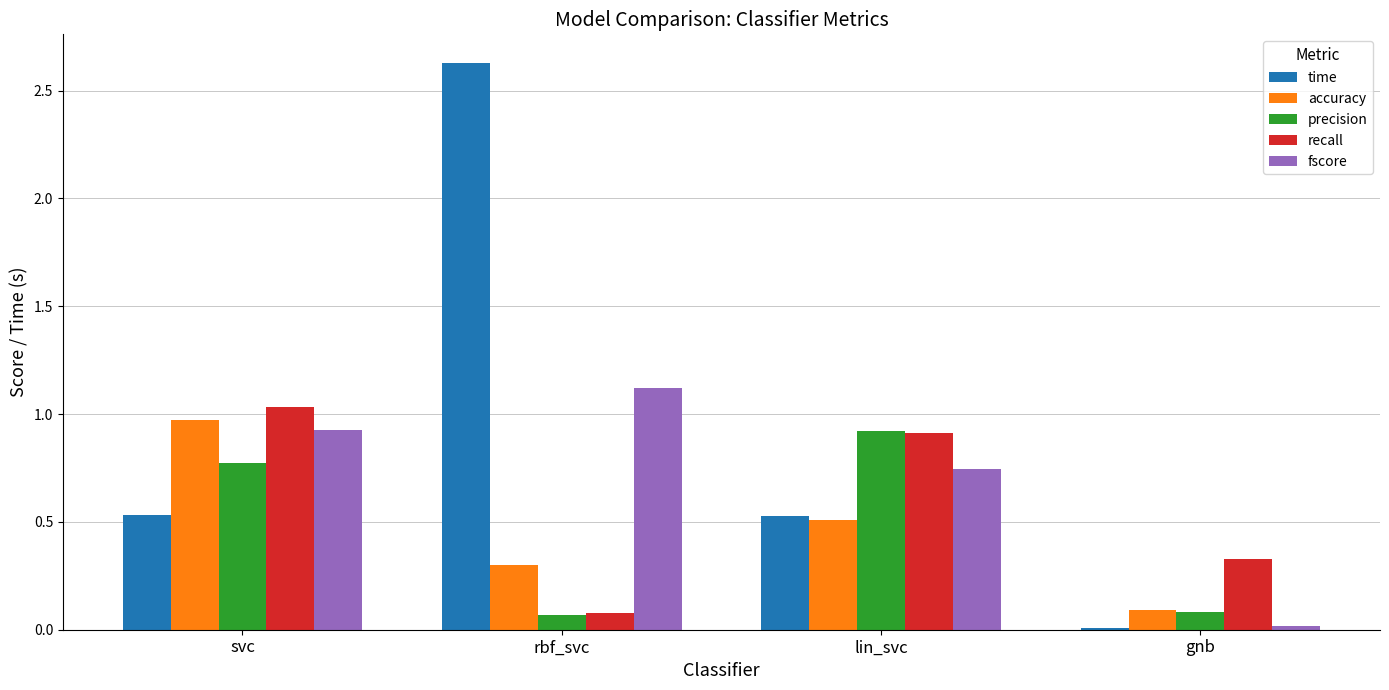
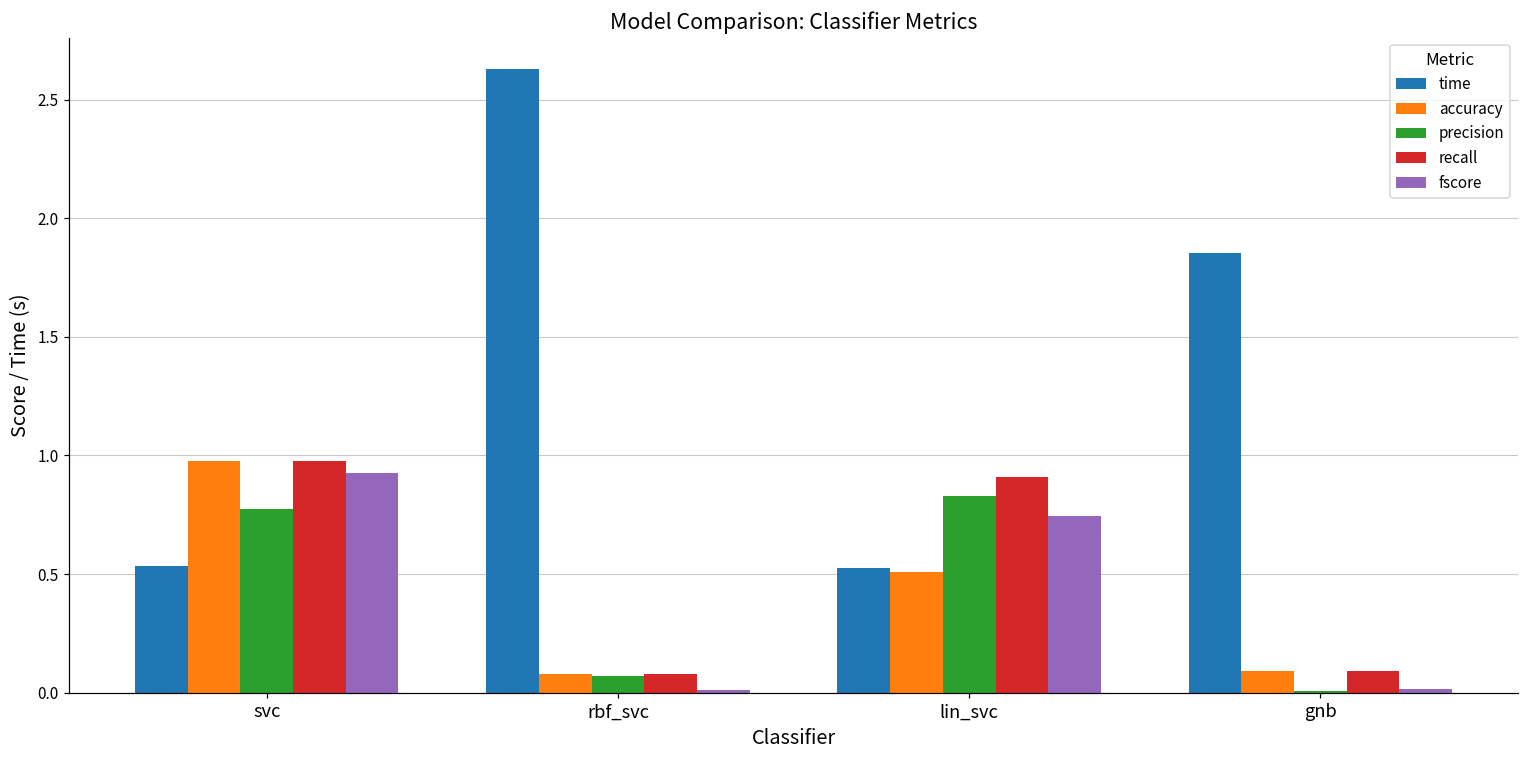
recall, svc: 1.03 -> 0.97
accuracy, rbf_svc: 0.30 -> 0.08
fscore, rbf_svc: 1.12 -> 0.01
precision, lin_svc: 0.92 -> 0.83
time, gnb: 0.01 -> 1.85
precision, gnb: 0.08 -> 0.01
recall, gnb: 0.33 -> 0.09
